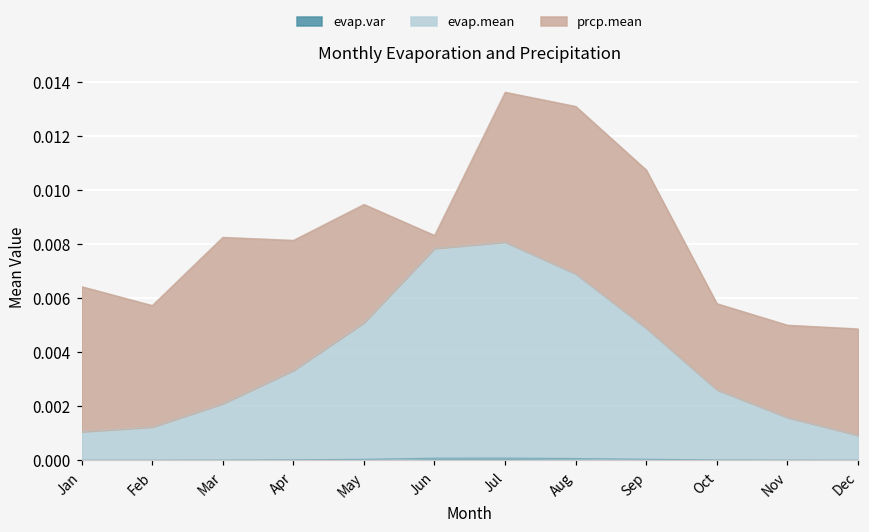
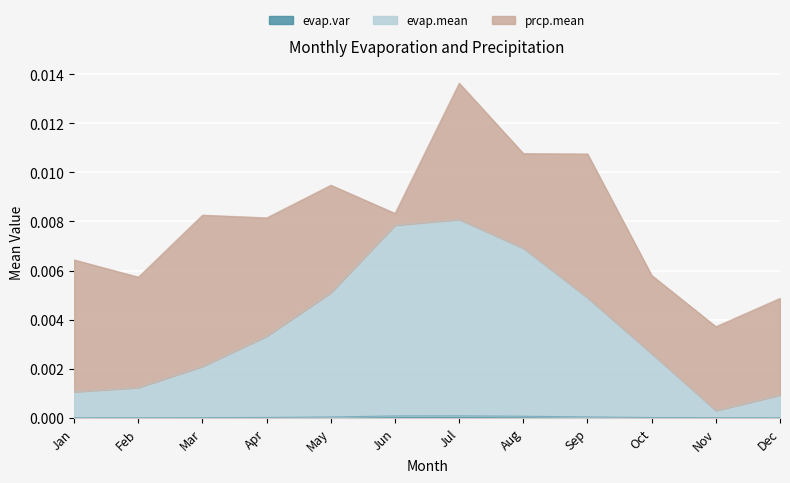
prcp.mean, Aug: 0.0062 -> 0.0039
evap.mean, Nov: 0.0016 -> 0.0003
